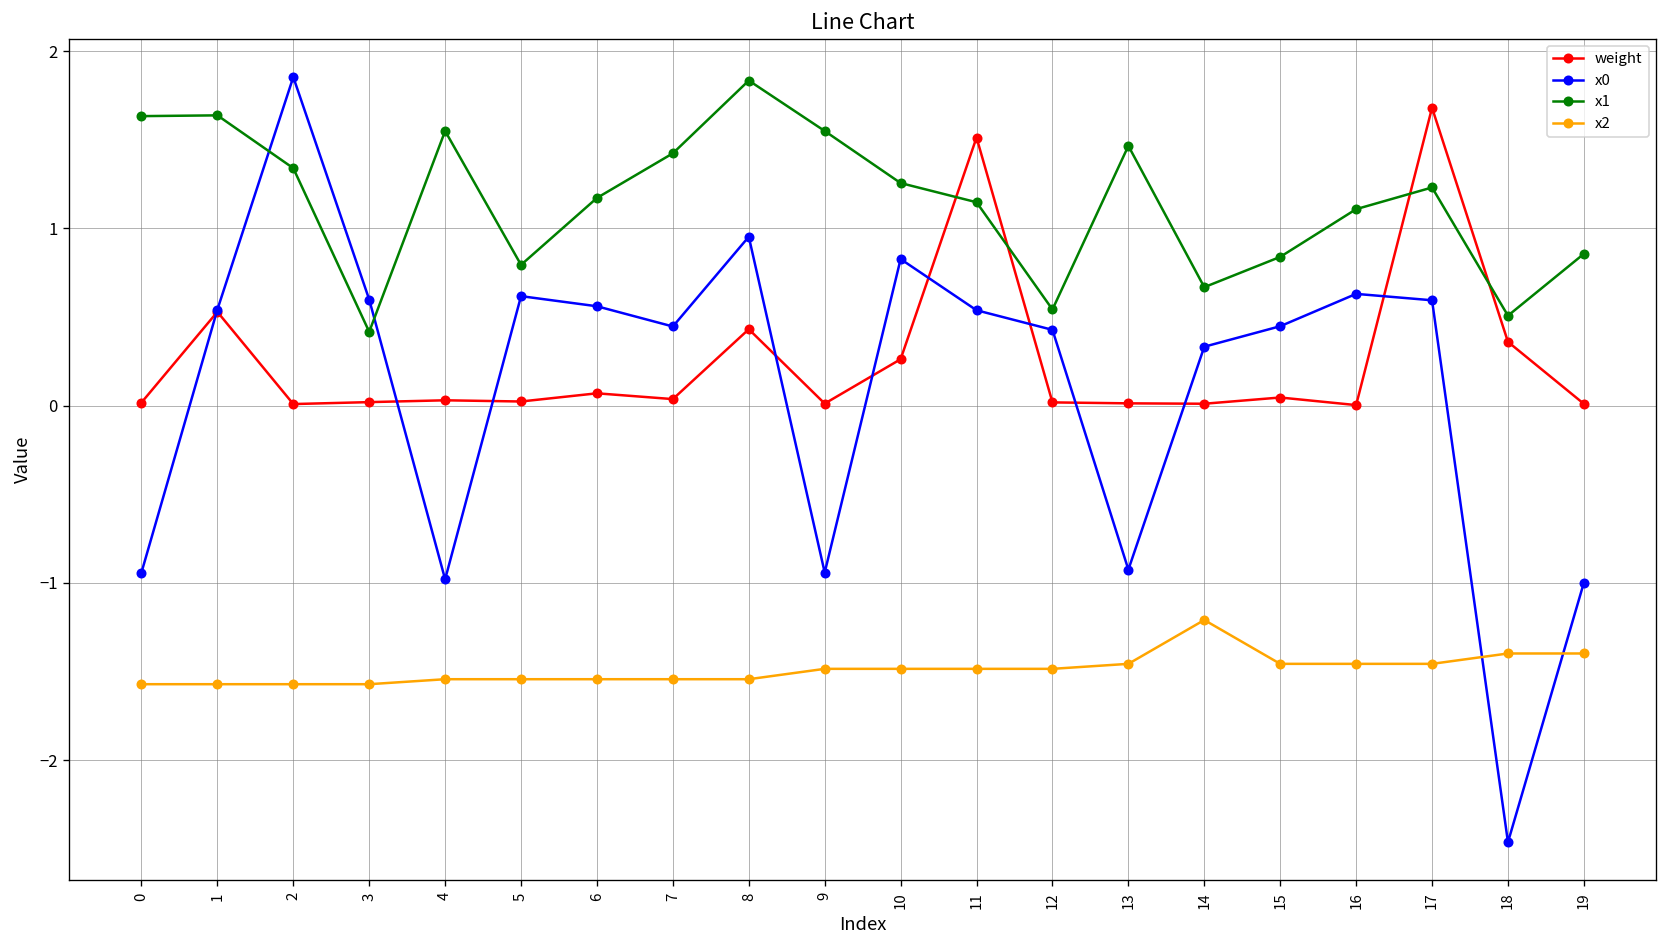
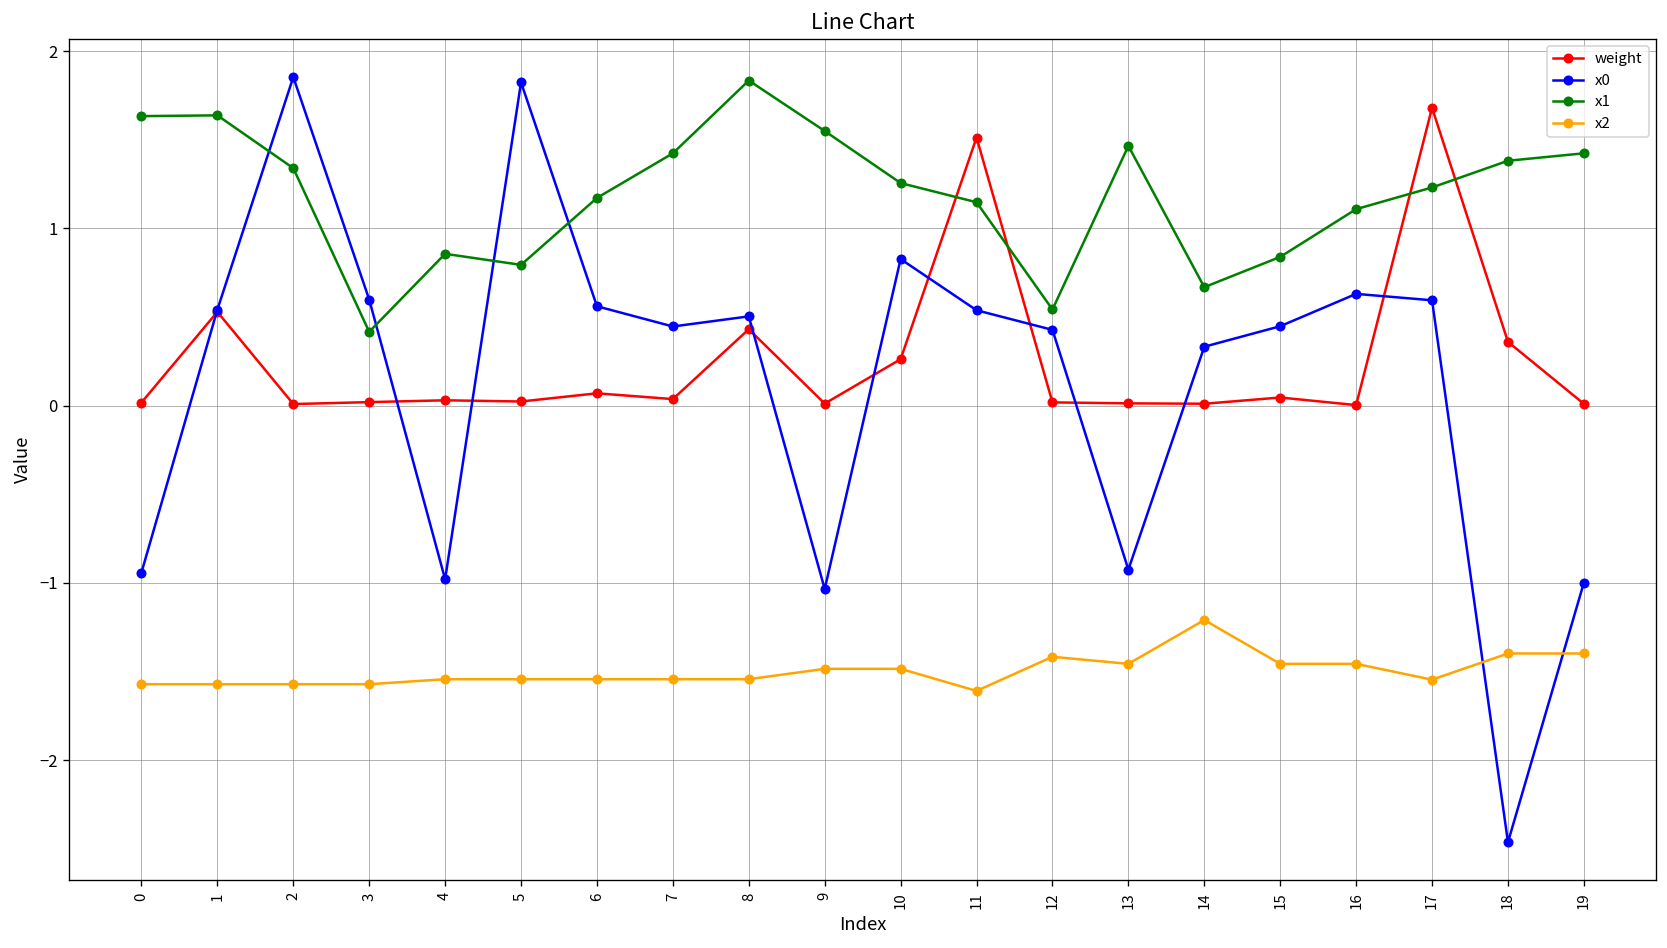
x1, 4: 1.55 -> 0.86
x0, 5: 0.62 -> 1.82
x0, 8: 0.95 -> 0.50
x0, 9: -0.94 -> -1.03
x2, 11: -1.48 -> -1.61
x2, 12: -1.48 -> -1.42
x2, 17: -1.46 -> -1.55
x1, 18: 0.51 -> 1.38
x1, 19: 0.86 -> 1.42
